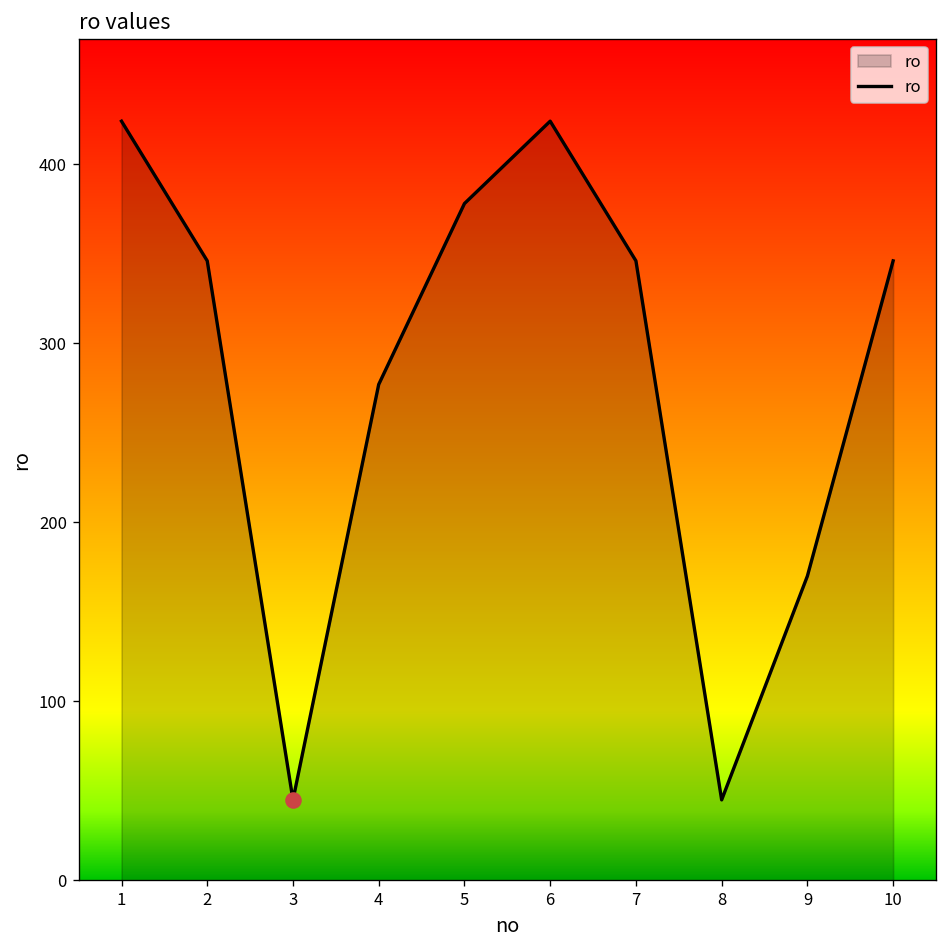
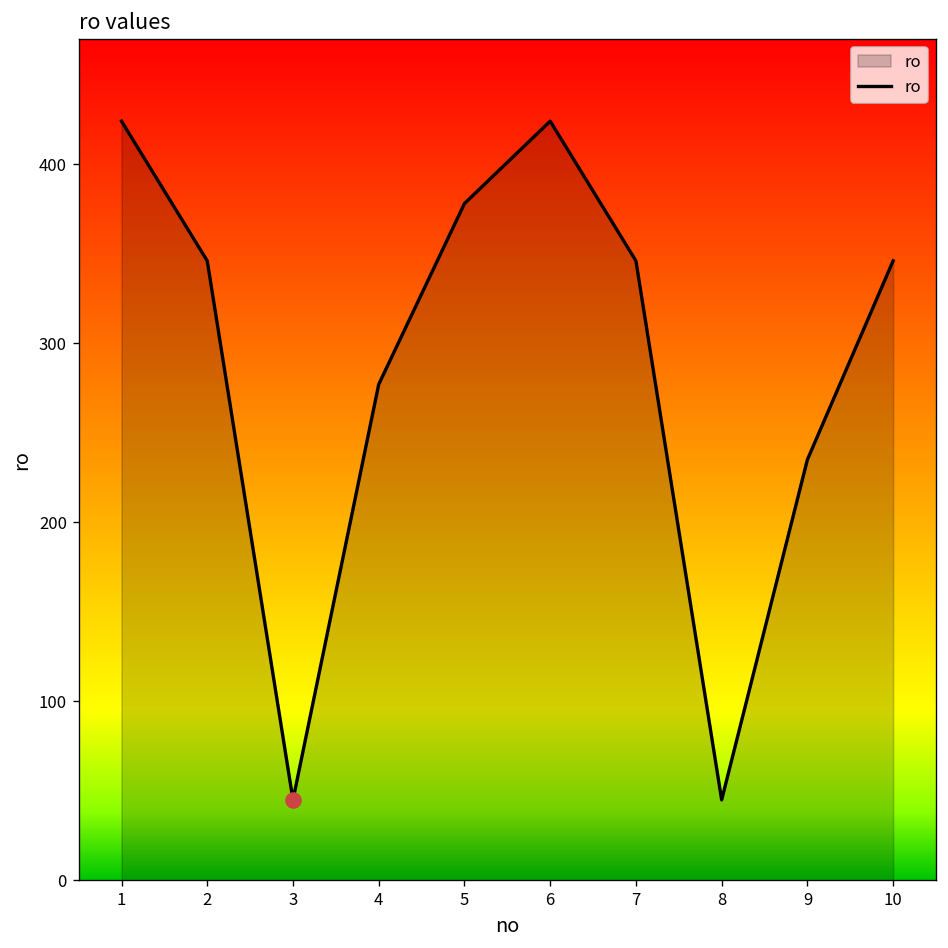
ro, 9: 170 -> 235
